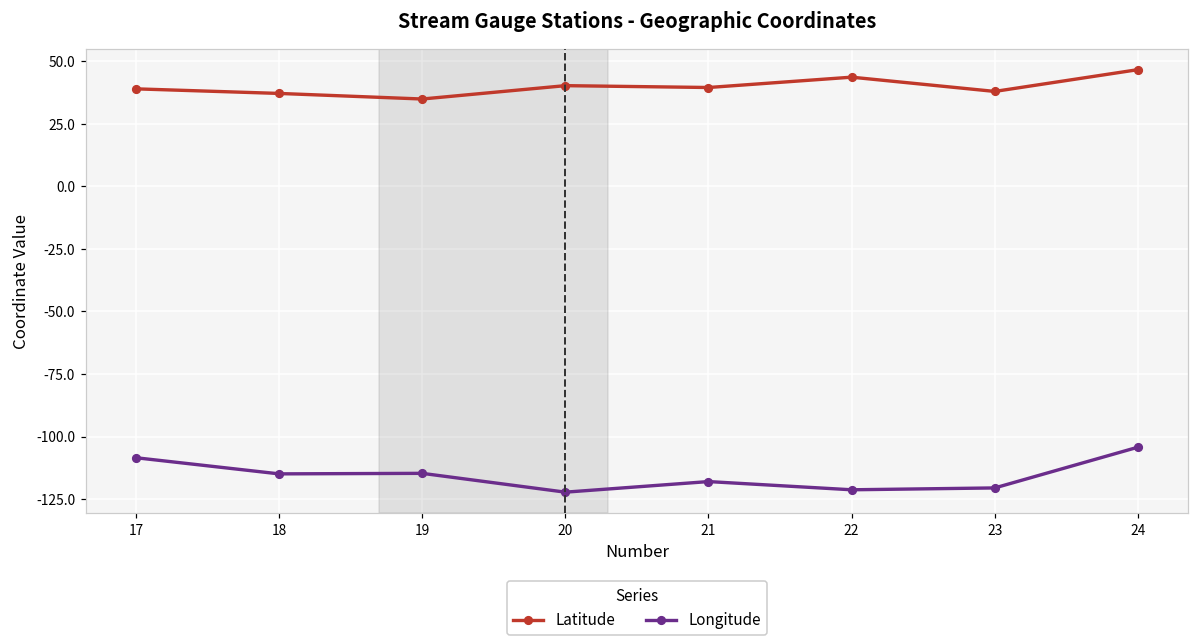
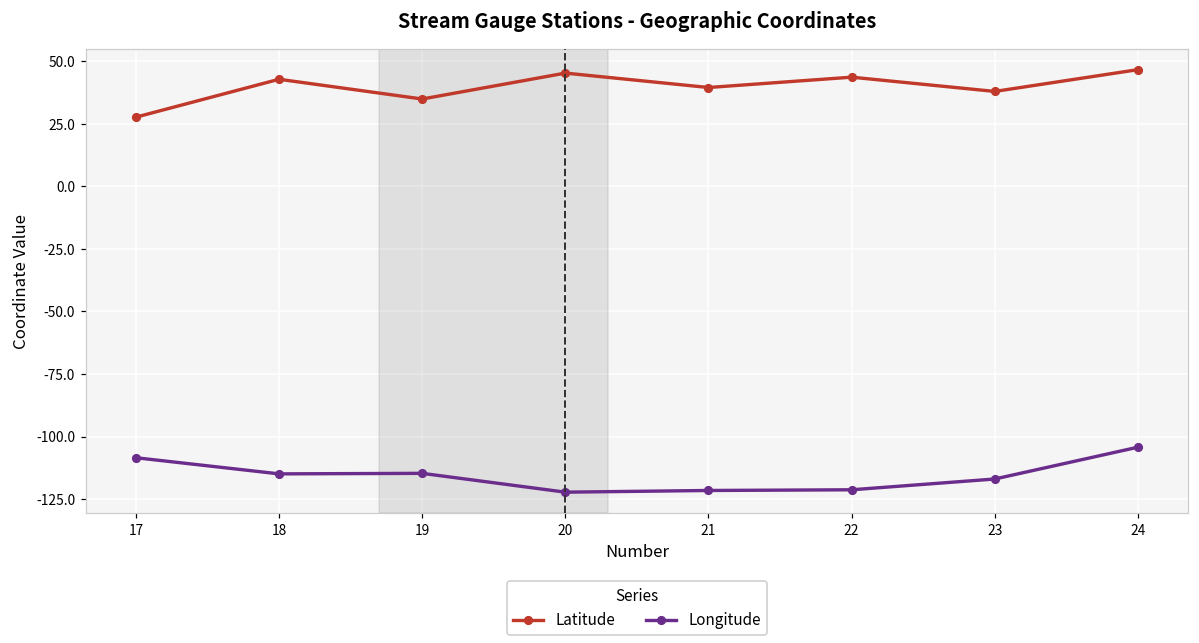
Latitude, 17: 39 -> 28
Latitude, 18: 37 -> 43
Latitude, 20: 40 -> 45
Longitude, 21: -118 -> -122
Longitude, 23: -121 -> -117
